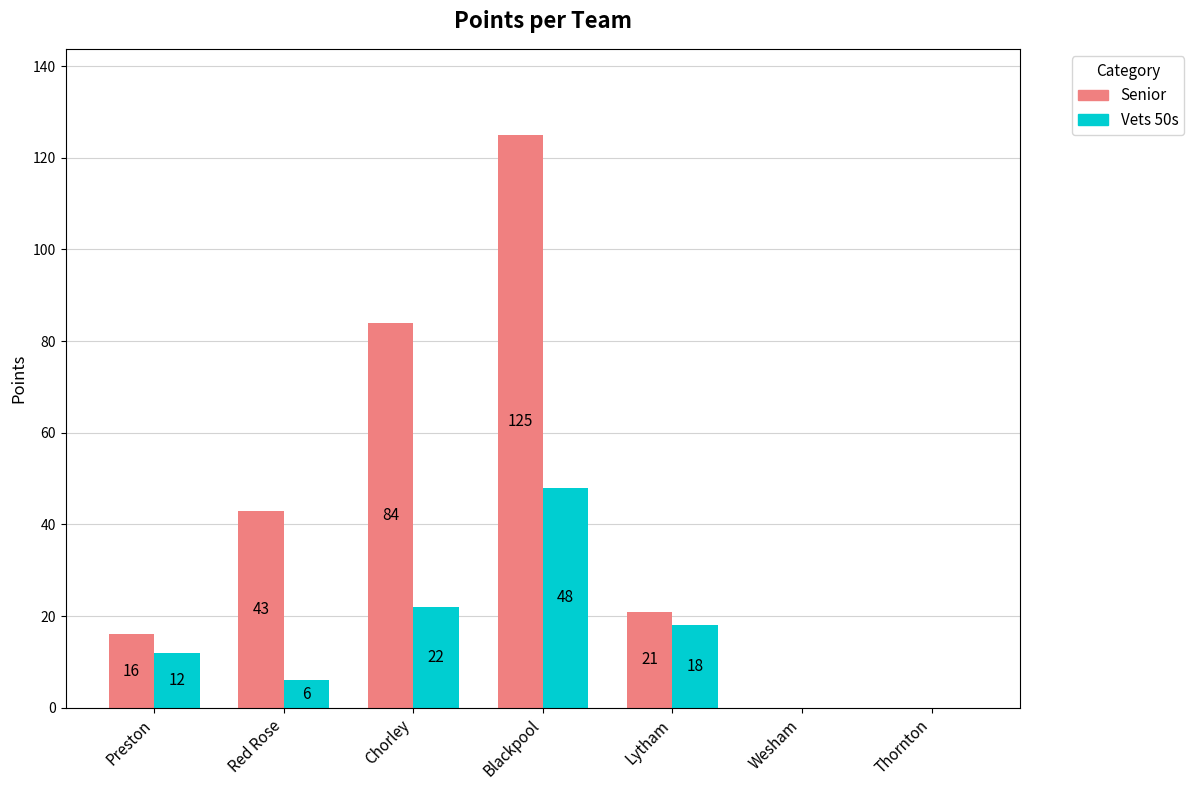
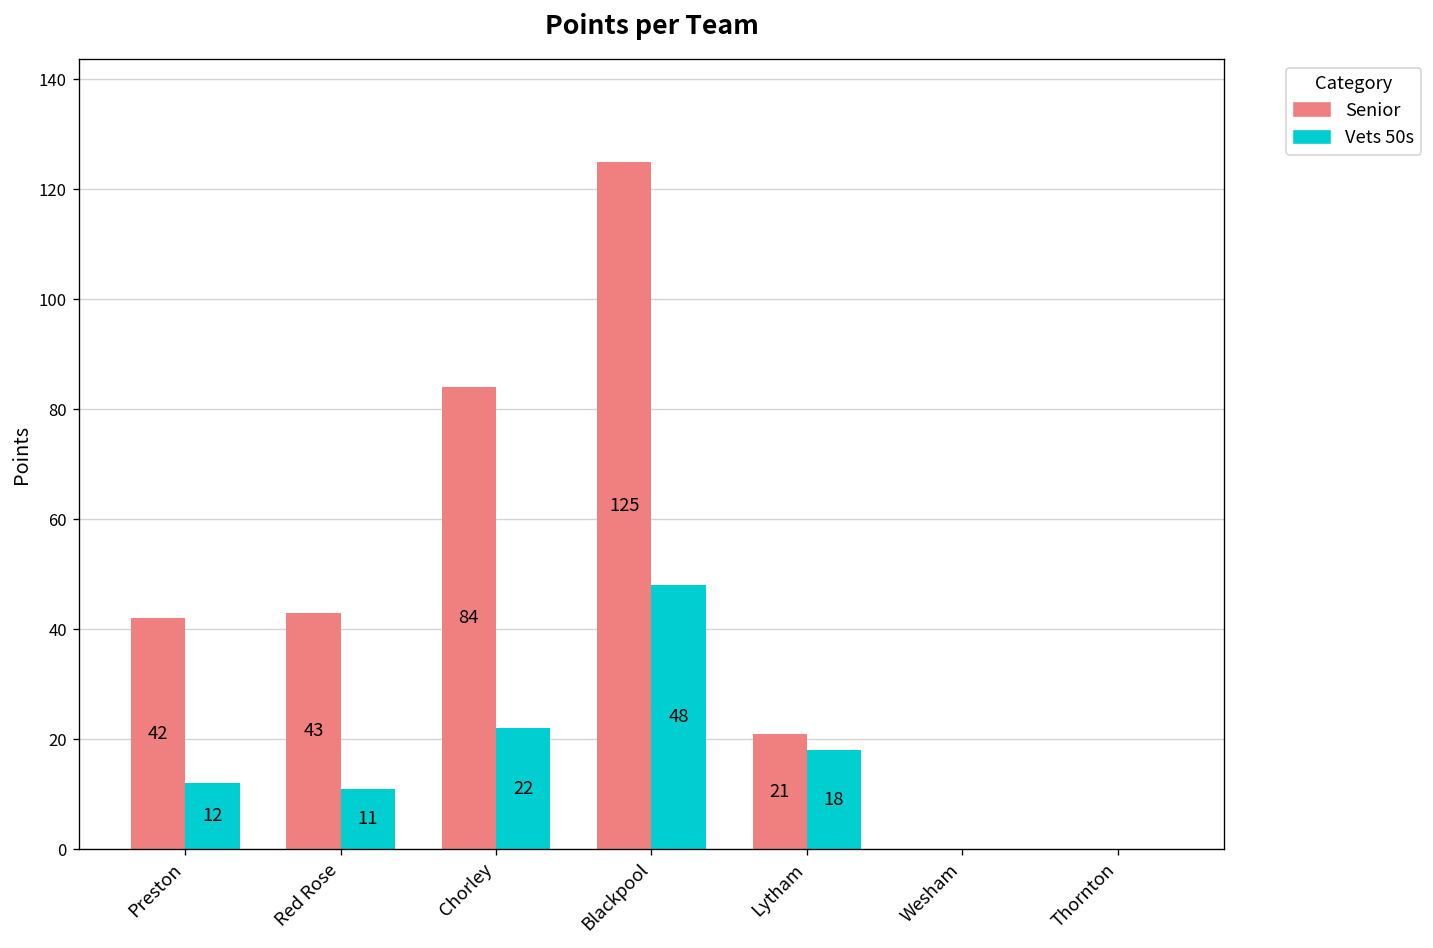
Senior, Preston: 16 -> 42
Vets 50s, Red Rose: 6 -> 11
